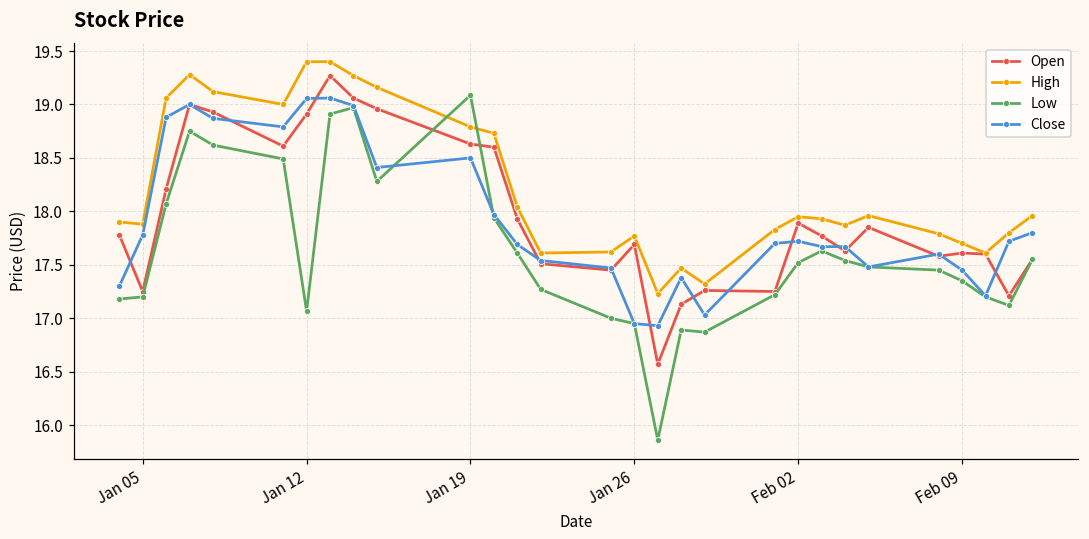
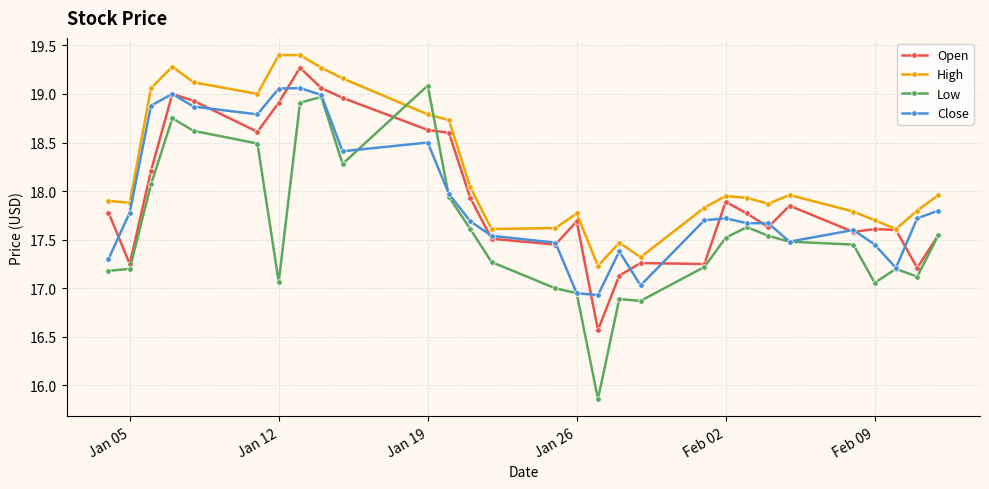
Low, Feb 09: 17.4 -> 17.1
